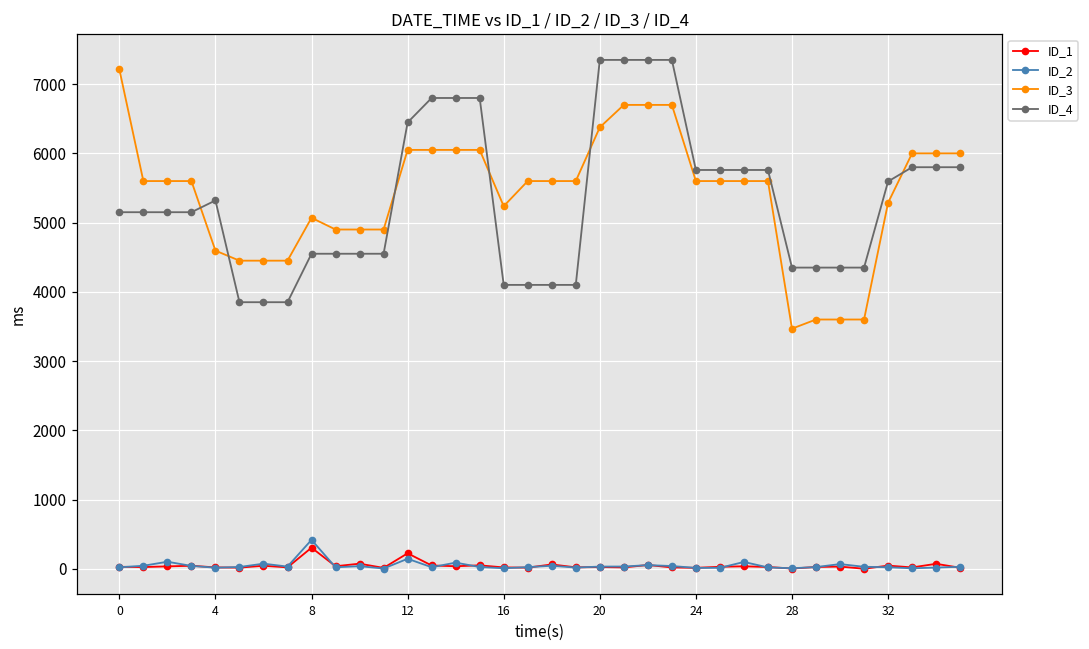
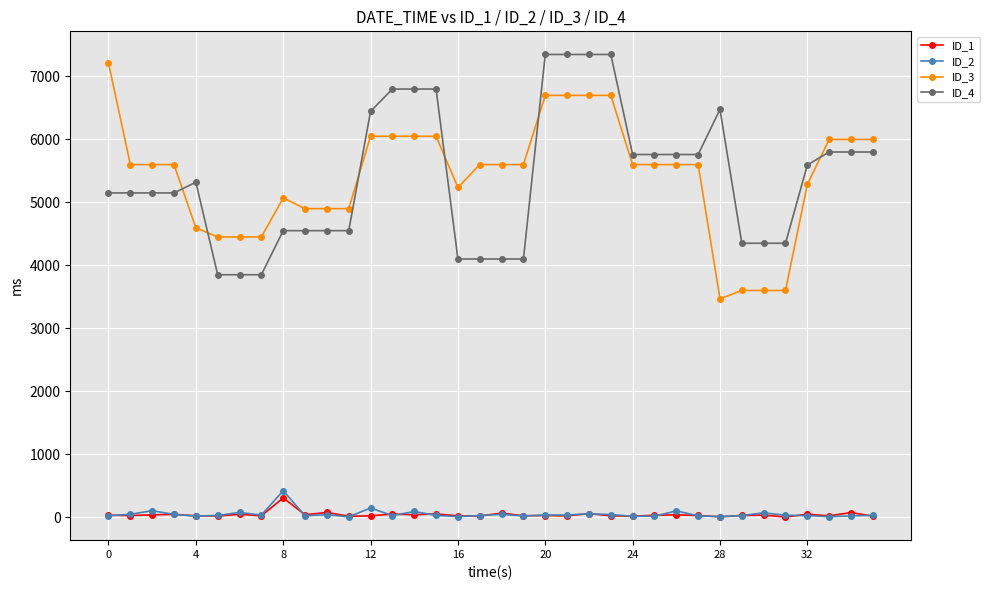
ID_1, 12: 200 -> 0
ID_3, 20: 6400 -> 6700
ID_4, 28: 4400 -> 6500
